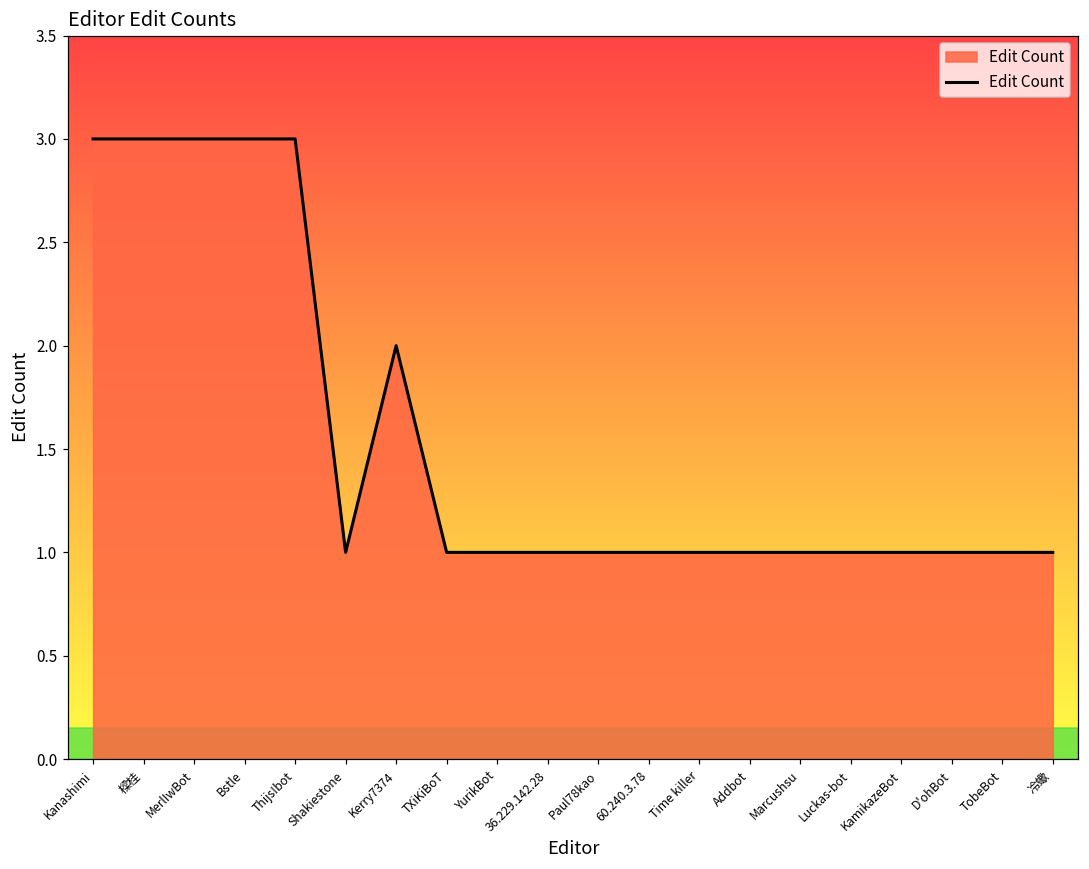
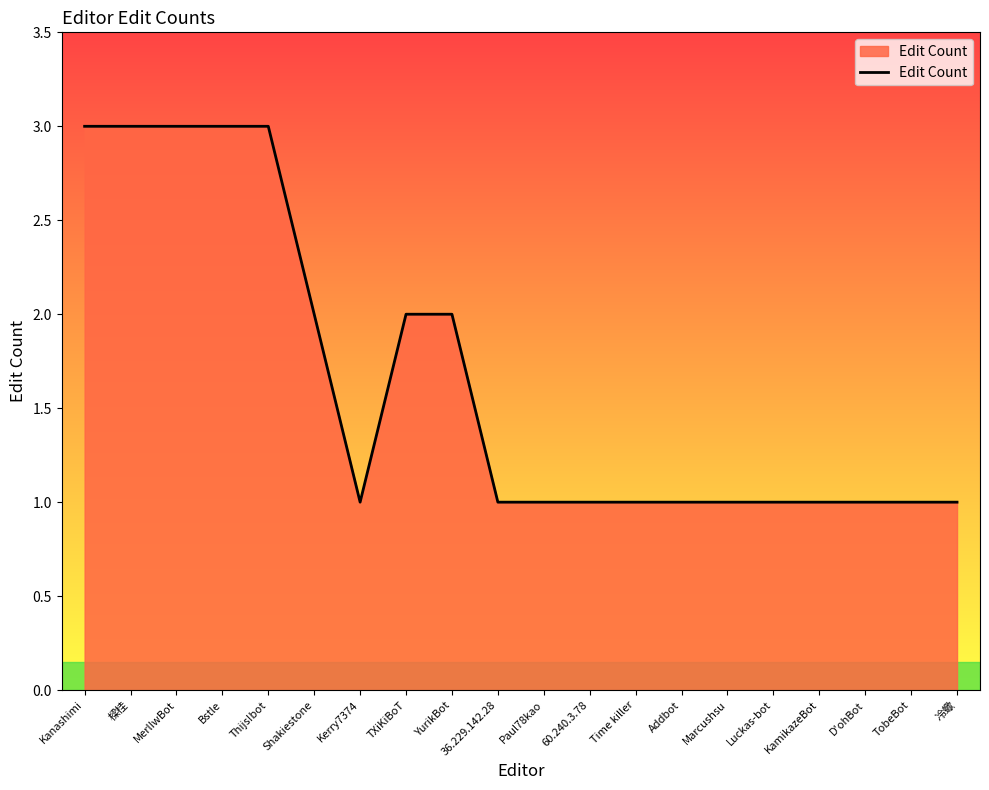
Shakiestone: 1 -> 2
Kerry7374: 2 -> 1
TXiKiBoT: 1 -> 2
YurikBot: 1 -> 2
